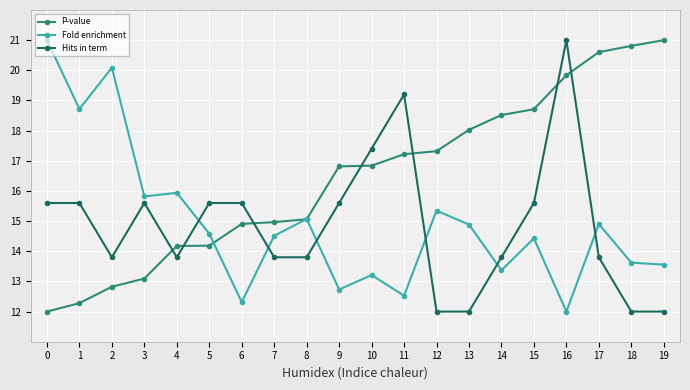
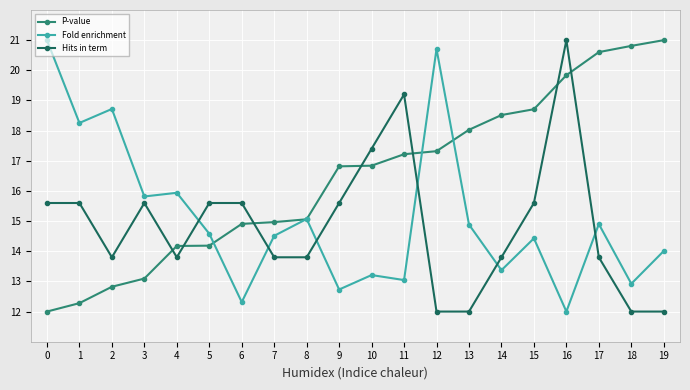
Fold enrichment, 1: 18.7 -> 18.3
Fold enrichment, 2: 20.1 -> 18.7
Fold enrichment, 11: 12.5 -> 13.0
Fold enrichment, 12: 15.3 -> 20.7
Fold enrichment, 18: 13.6 -> 12.9
Fold enrichment, 19: 13.6 -> 14.0
